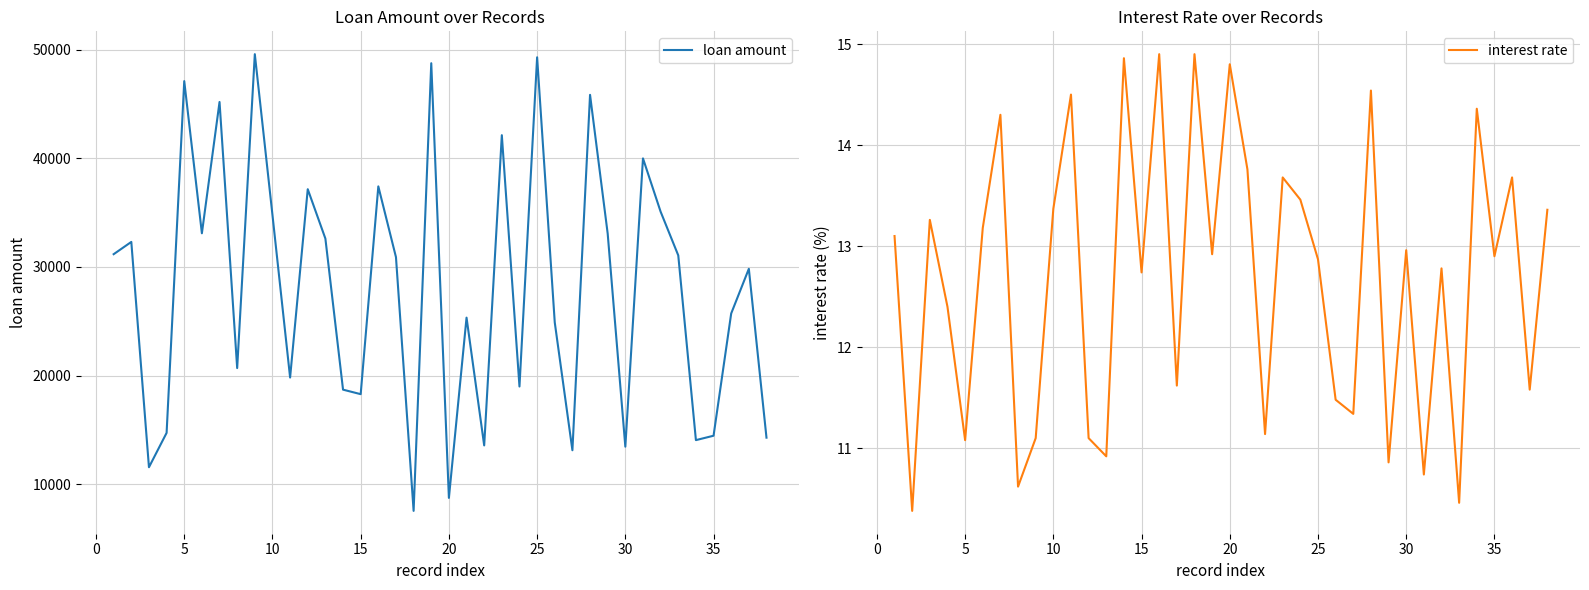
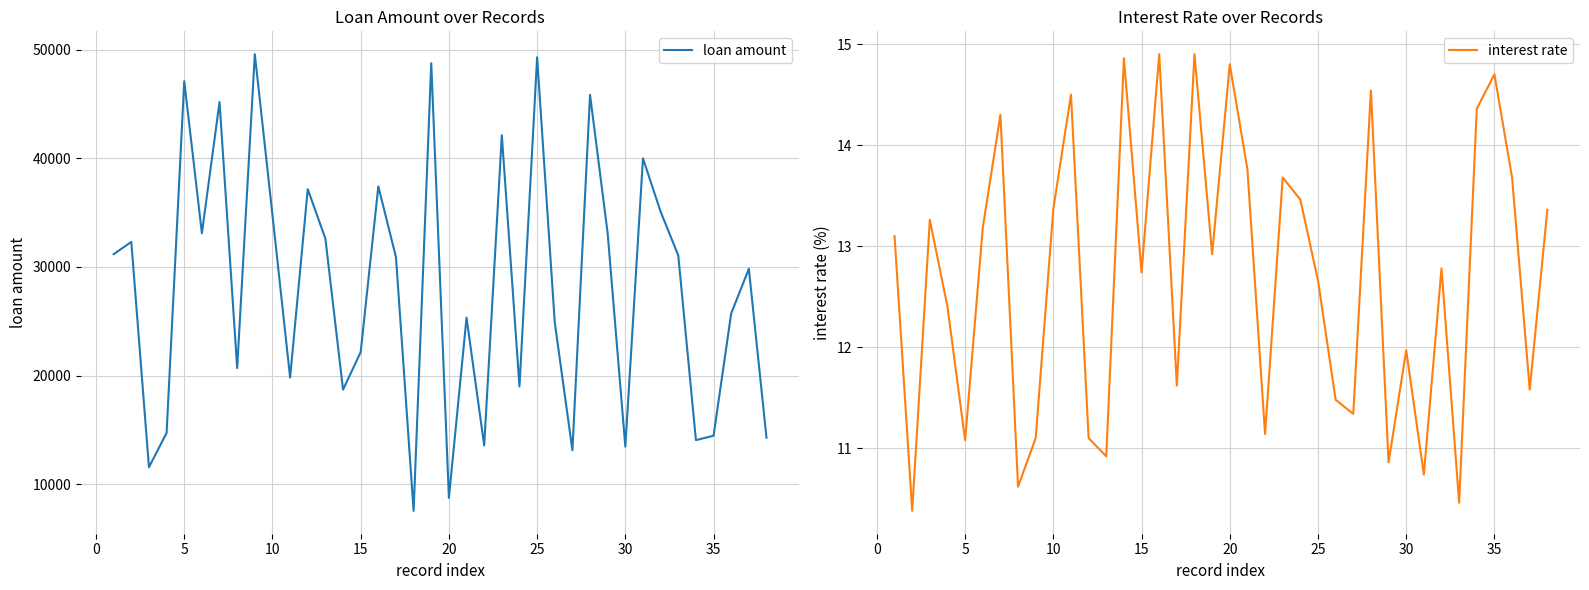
Loan Amount over Records, 15: 18300 -> 22200
Interest Rate over Records, 25: 12.87 -> 12.66
Interest Rate over Records, 30: 12.96 -> 11.97
Interest Rate over Records, 35: 12.9 -> 14.7
